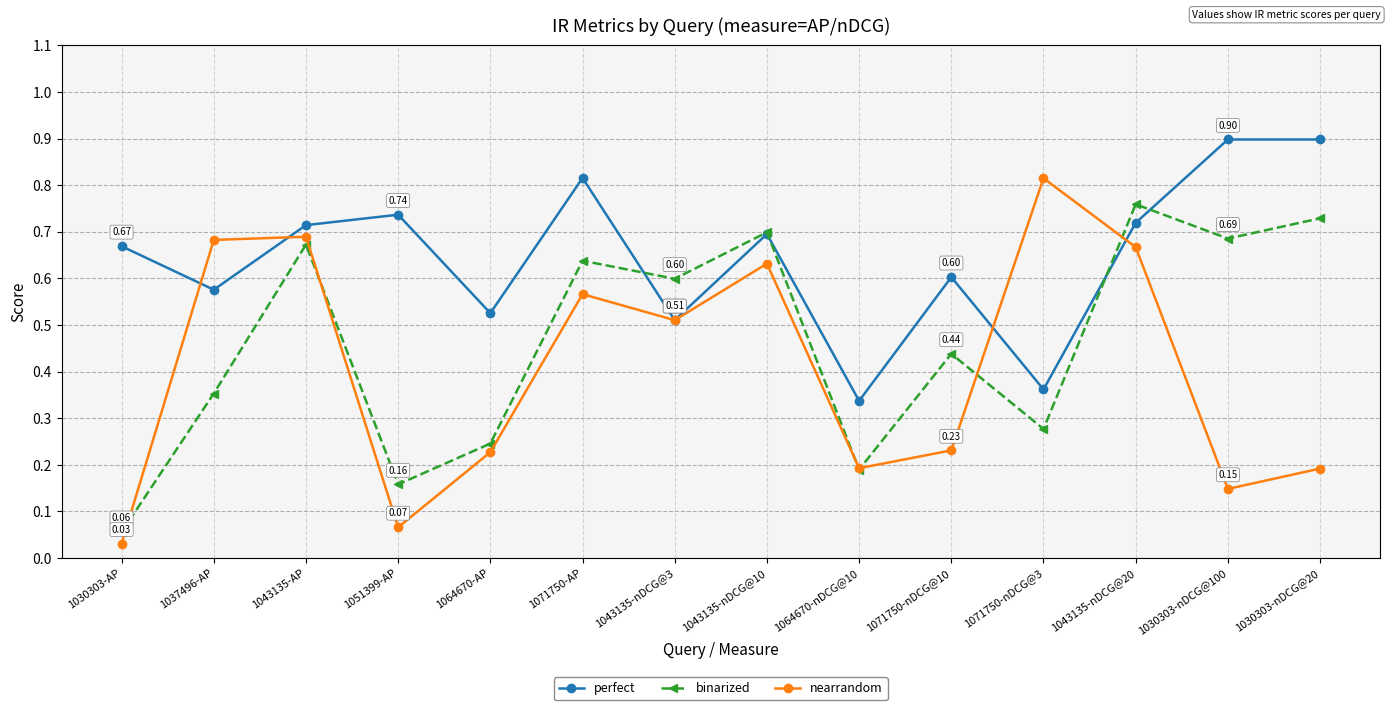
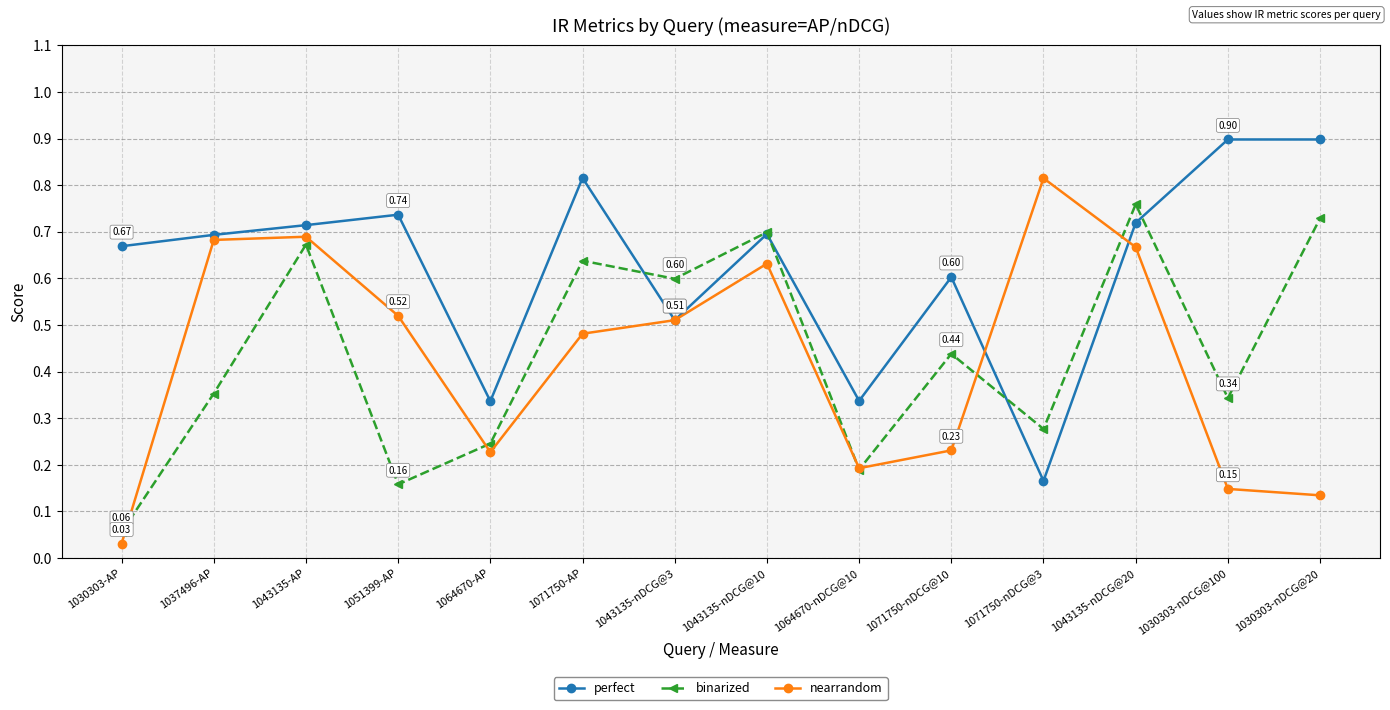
perfect, 1037496-AP: 0.58 -> 0.69
nearrandom, 1051399-AP: 0.07 -> 0.52
perfect, 1064670-AP: 0.53 -> 0.34
nearrandom, 1071750-AP: 0.57 -> 0.48
perfect, 1071750-nDCG@3: 0.36 -> 0.17
binarized, 1030303-nDCG@100: 0.69 -> 0.34
nearrandom, 1030303-nDCG@20: 0.19 -> 0.13
